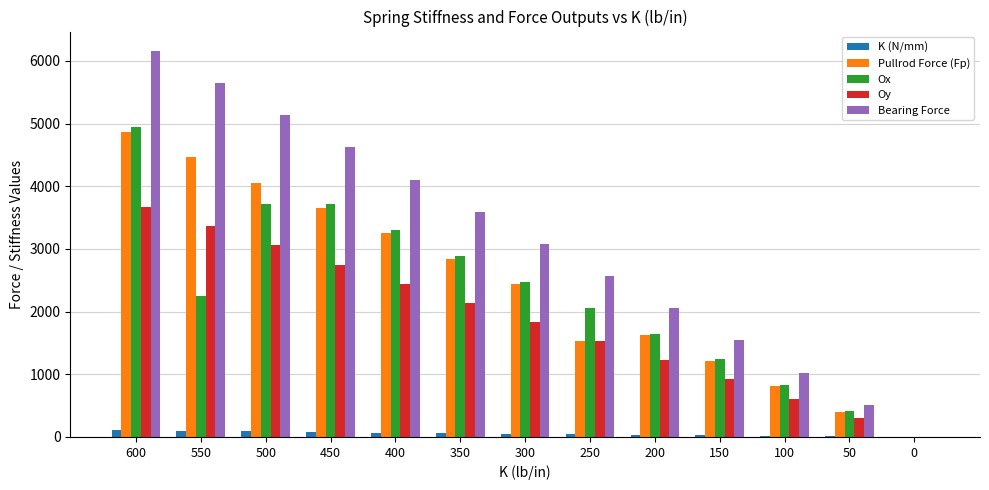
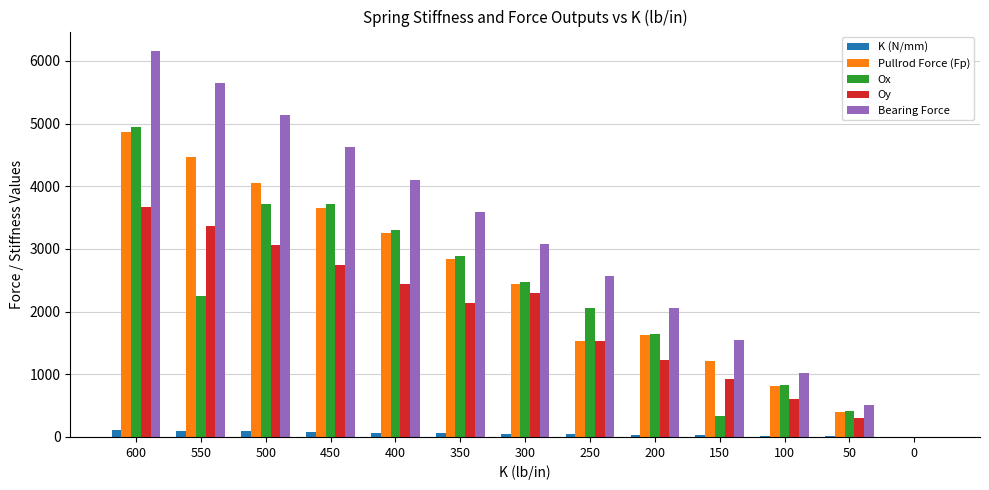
Oy, 300: 1800 -> 2300
Ox, 150: 1200 -> 300
